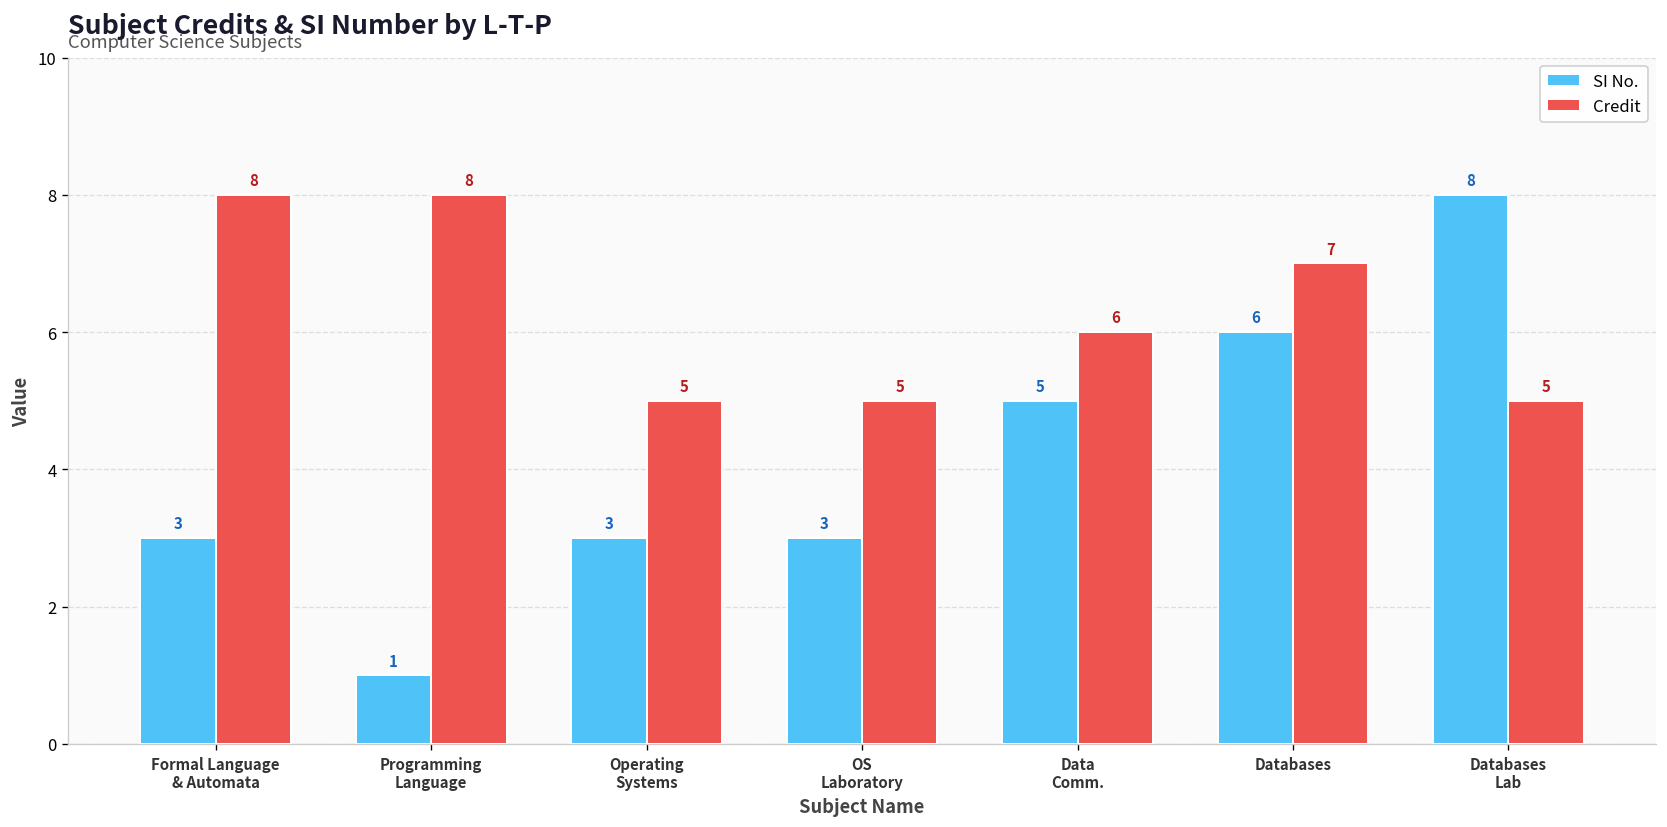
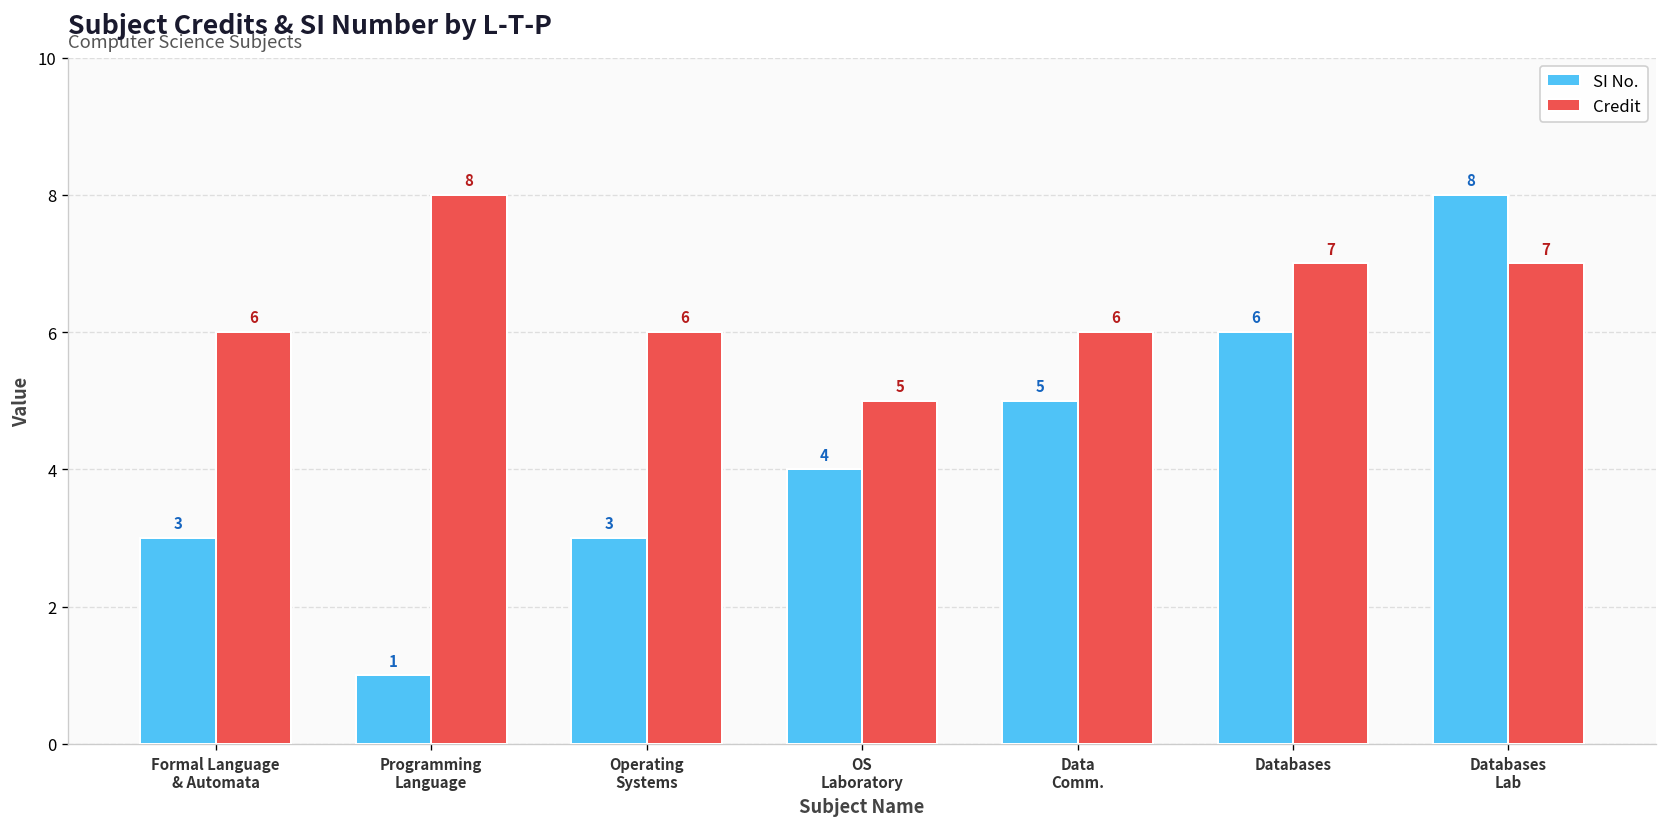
Credit, Formal Language & Automata: 8 -> 6
Credit, Operating Systems: 5 -> 6
SI No., OS Laboratory: 3 -> 4
Credit, Databases Lab: 5 -> 7
